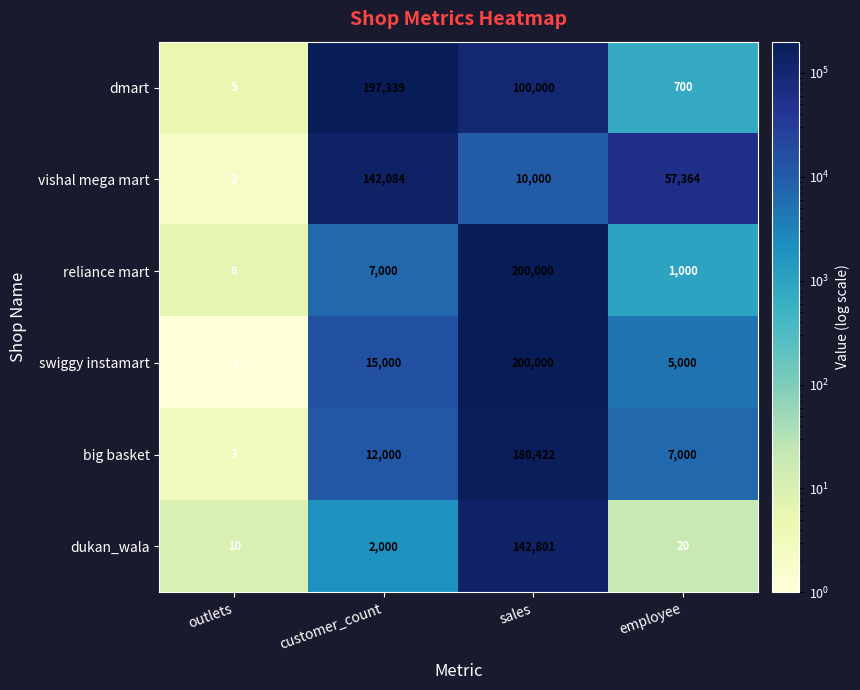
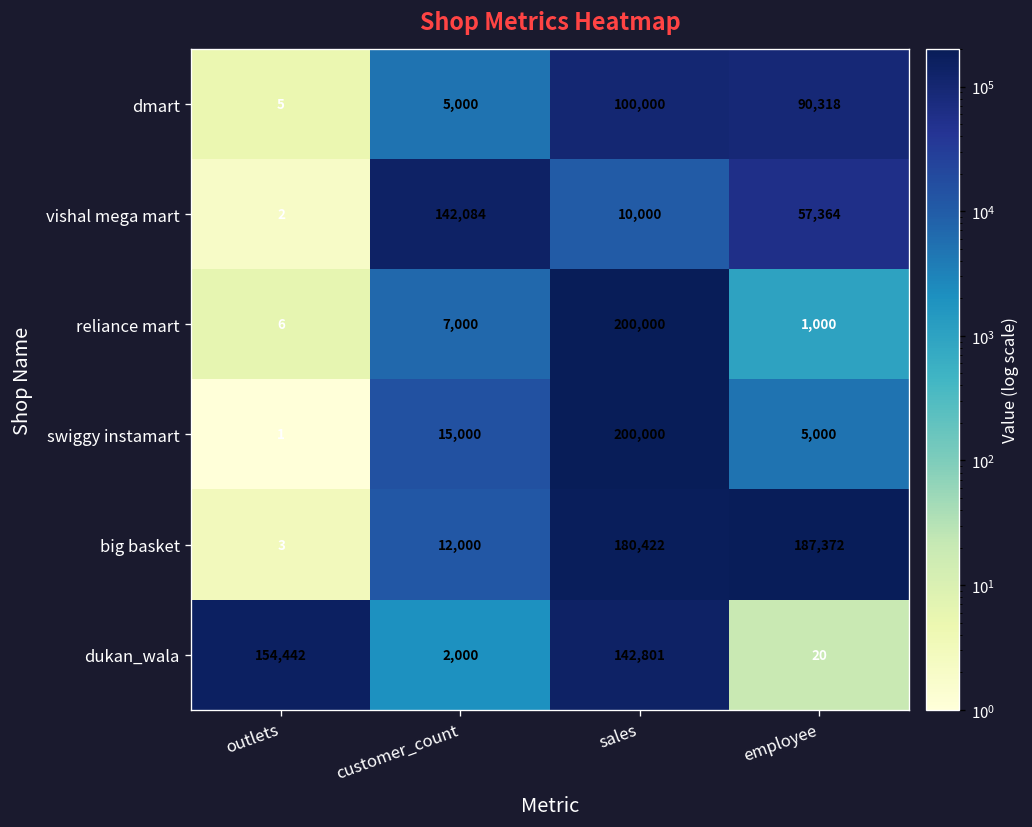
dmart, customer_count: 197,339 -> 5,000
dmart, employee: 700 -> 90,318
big basket, employee: 7,000 -> 187,372
dukan_wala, outlets: 10 -> 154,442
